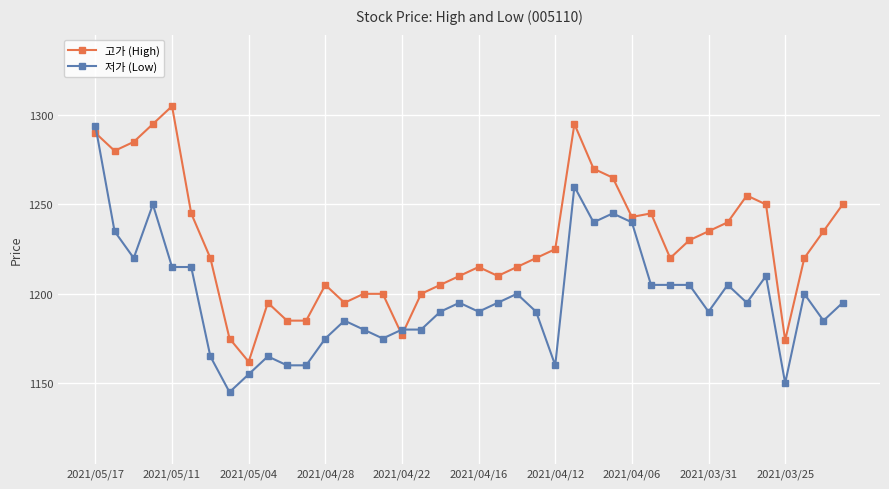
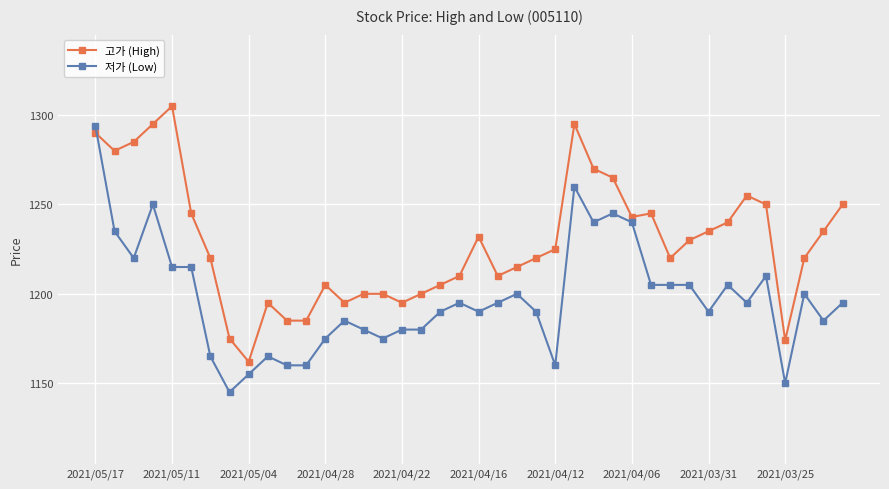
고가 (High), 2021/04/22: 1177 -> 1195
고가 (High), 2021/04/16: 1215 -> 1232
